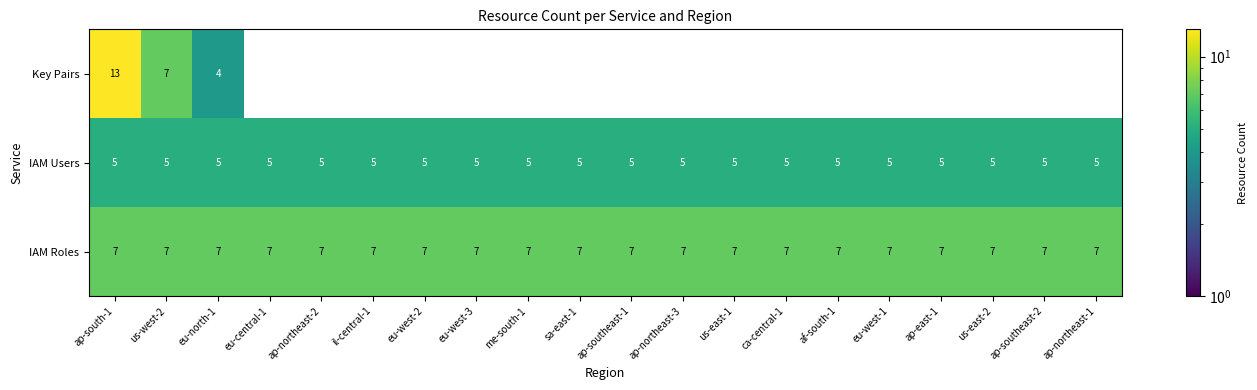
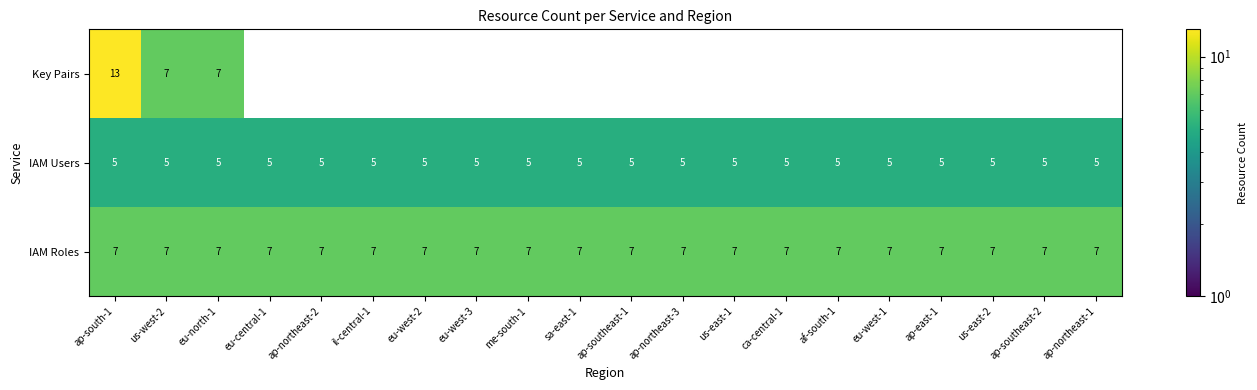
Key Pairs, eu-north-1: 4 -> 7
